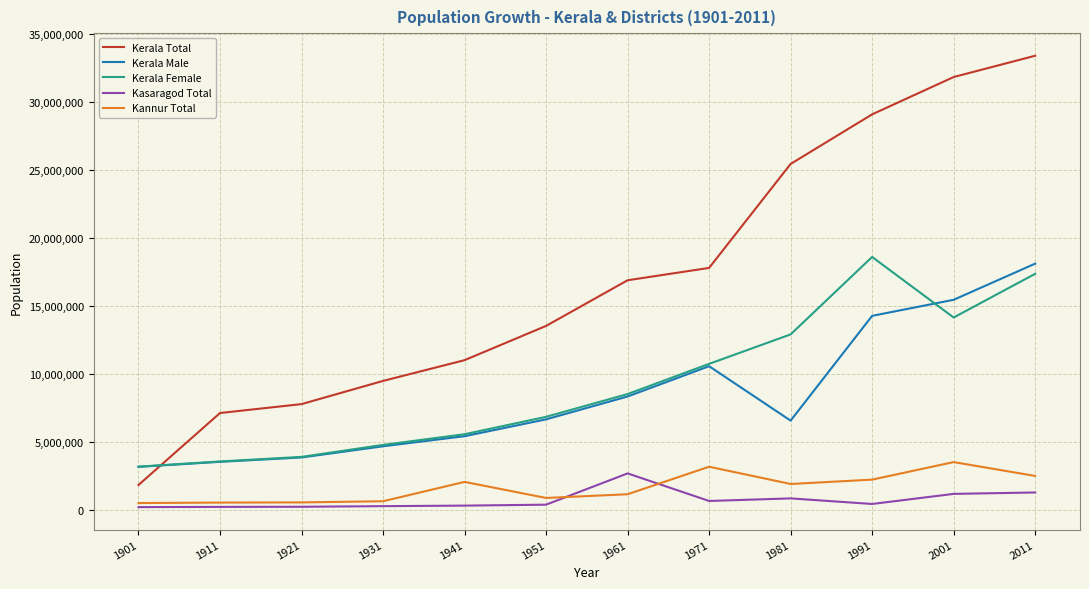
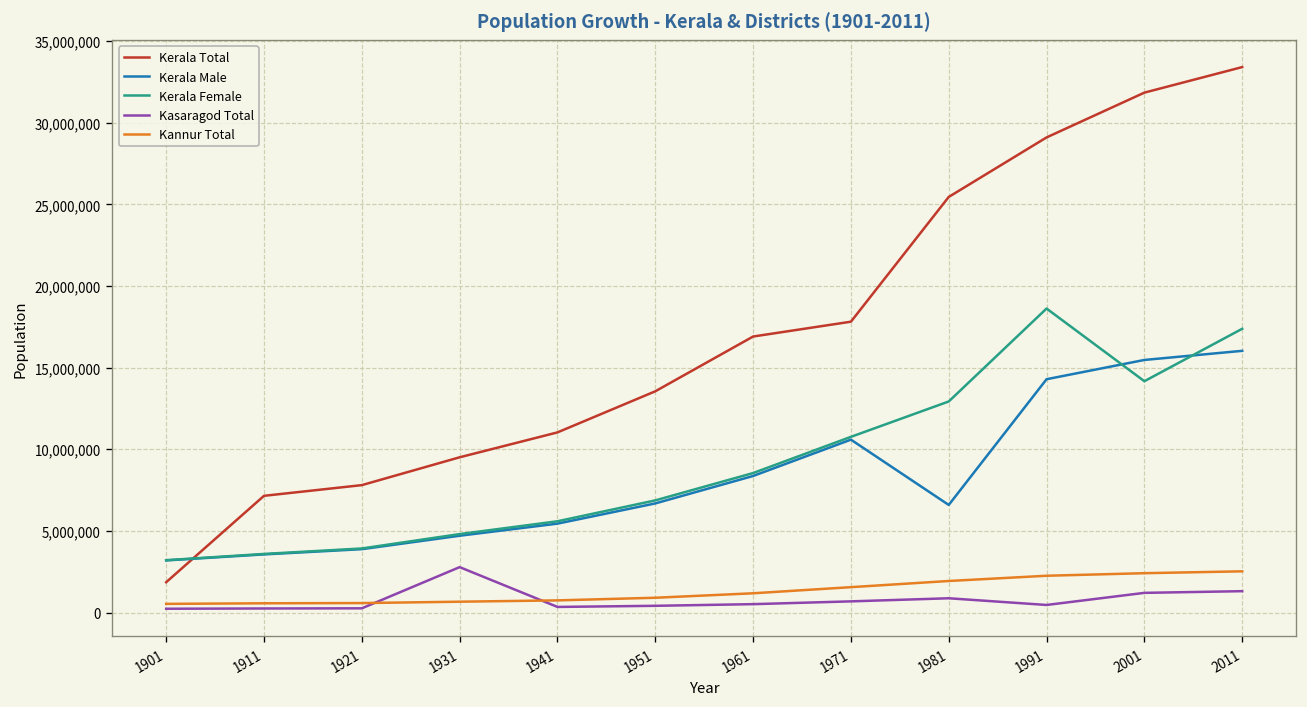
Kasaragod Total, 1931: 300,000 -> 2,800,000
Kannur Total, 1941: 2,100,000 -> 700,000
Kasaragod Total, 1961: 2,700,000 -> 500,000
Kannur Total, 1971: 3,200,000 -> 1,600,000
Kannur Total, 2001: 3,500,000 -> 2,400,000
Kerala Male, 2011: 18,100,000 -> 16,000,000
